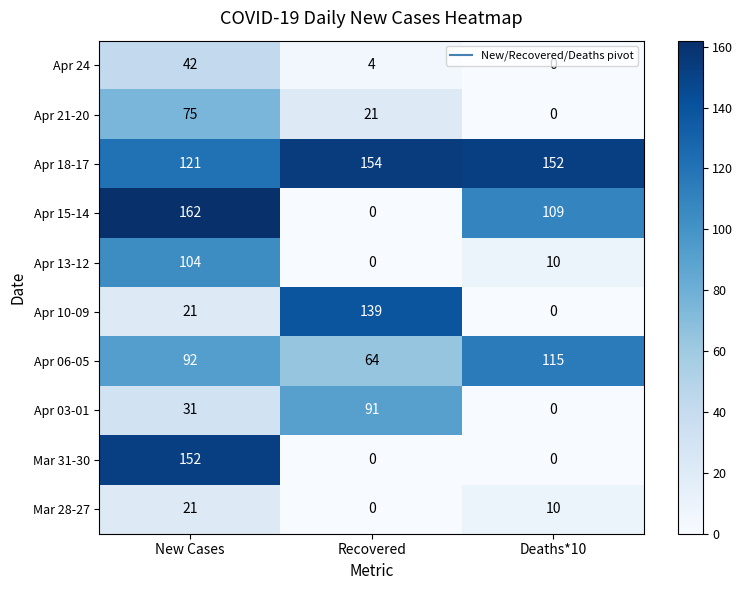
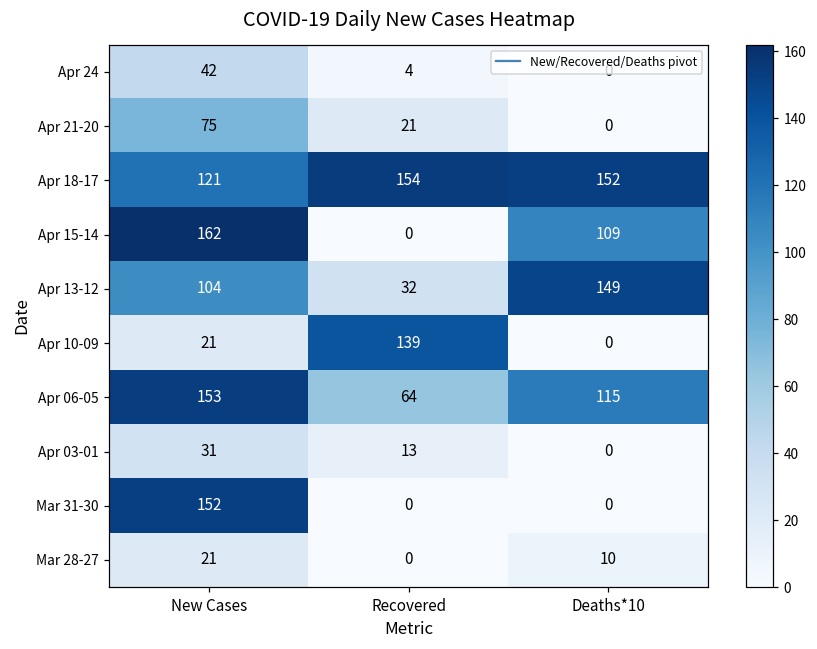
Apr 13-12, Recovered: 0 -> 32
Apr 13-12, Deaths*10: 10 -> 149
Apr 06-05, New Cases: 92 -> 153
Apr 03-01, Recovered: 91 -> 13
